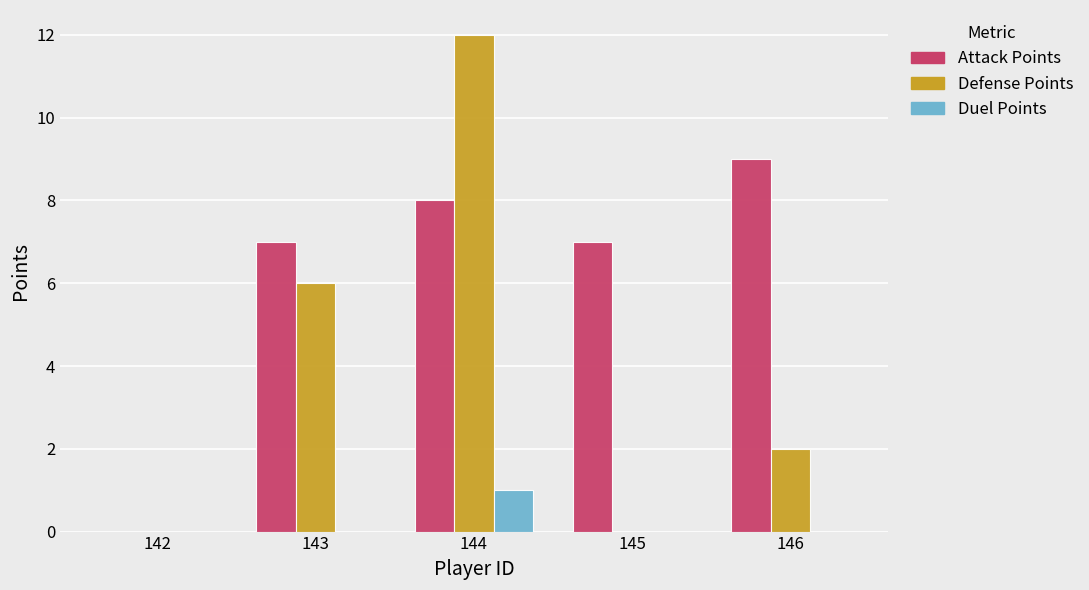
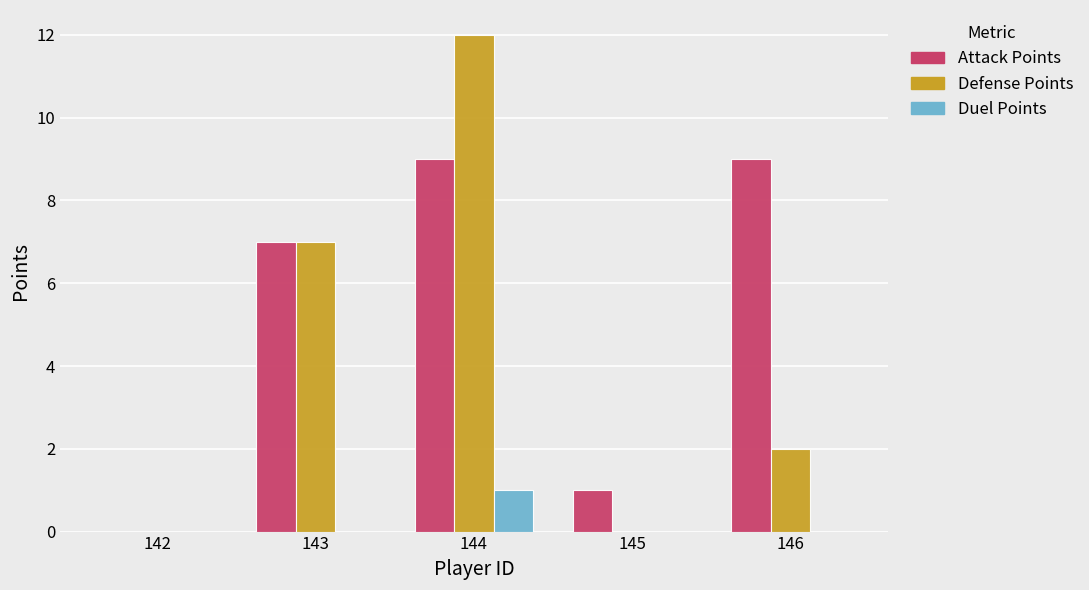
Defense Points, 143: 6 -> 7
Attack Points, 144: 8 -> 9
Attack Points, 145: 7 -> 1
